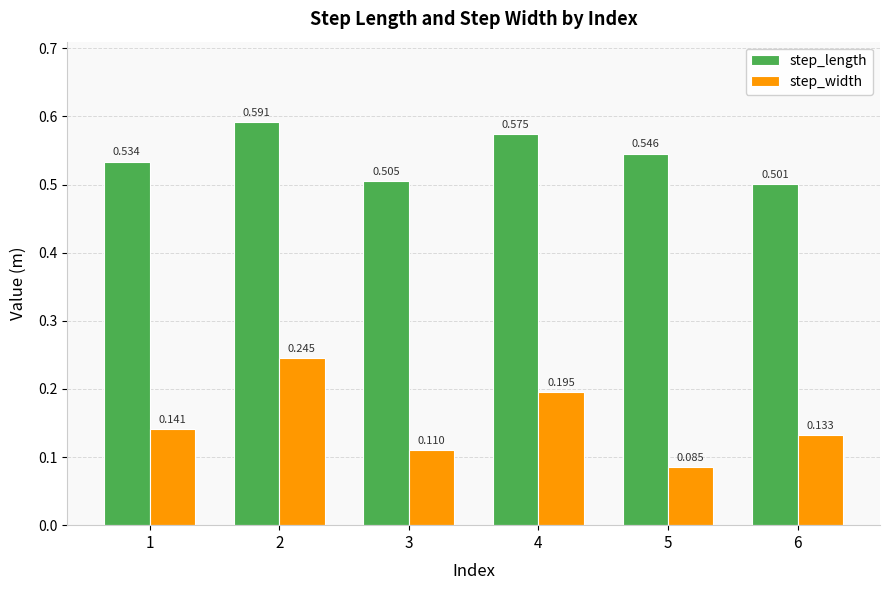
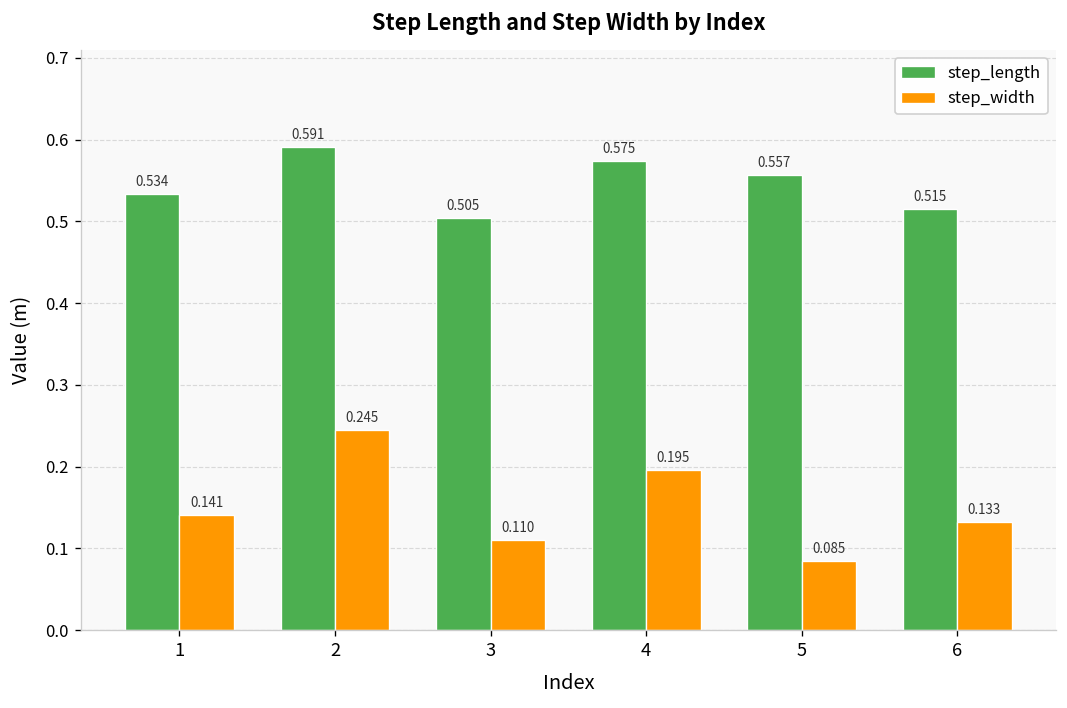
step_length, 5: 0.546 -> 0.557
step_length, 6: 0.501 -> 0.515
